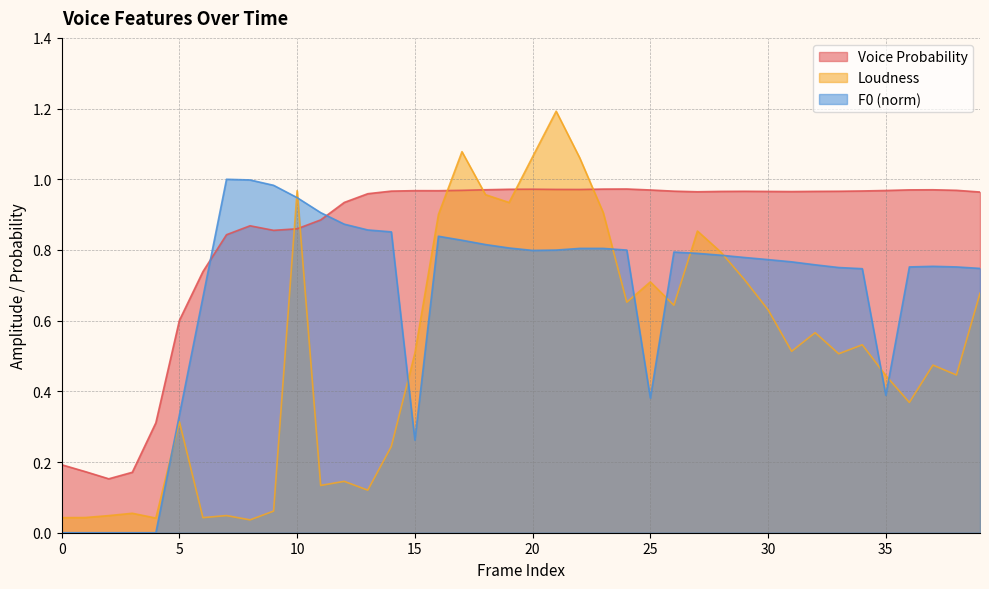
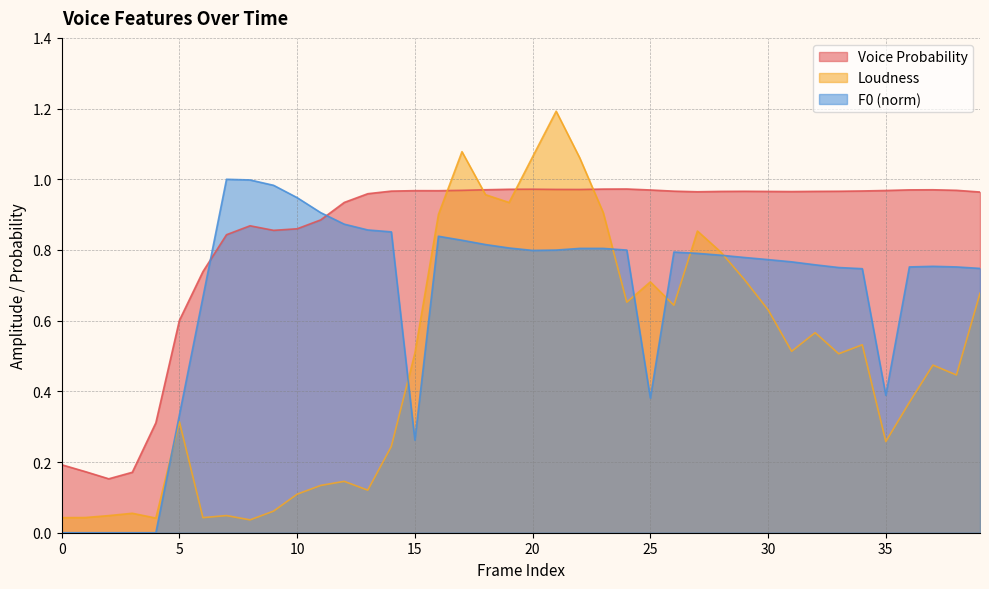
Loudness, 10: 0.97 -> 0.11
Loudness, 35: 0.44 -> 0.26
